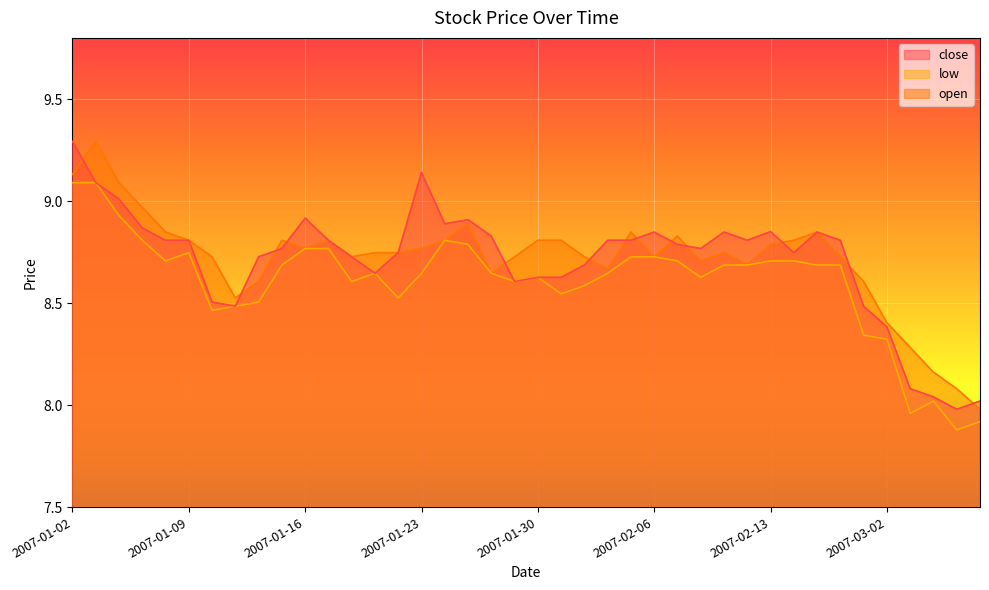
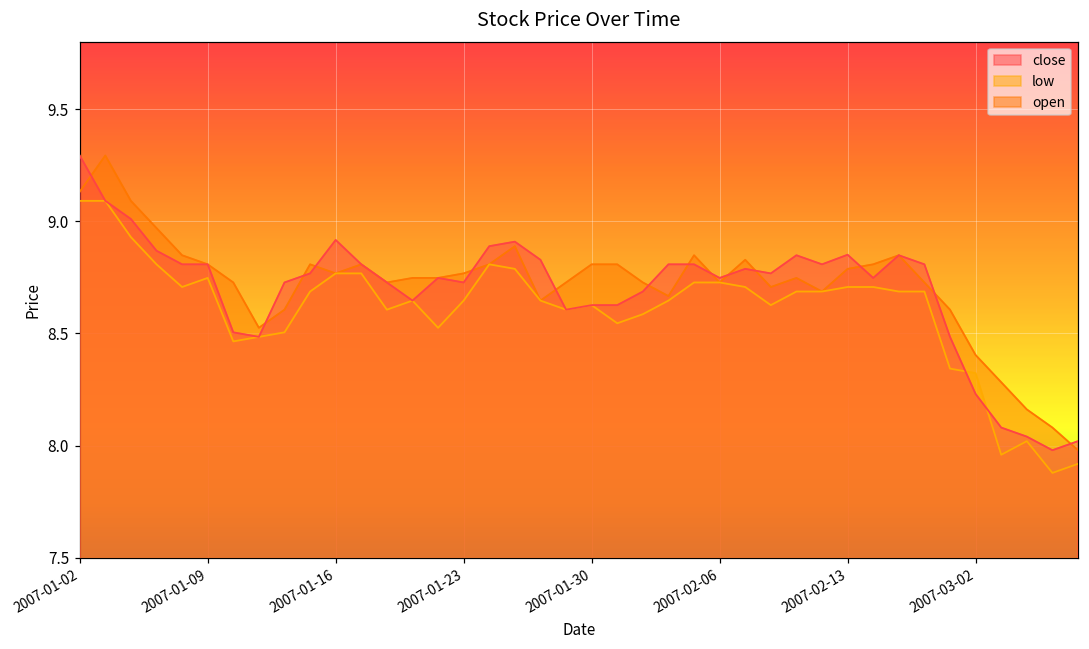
close, 2007-01-23: 9.14 -> 8.73
close, 2007-02-06: 8.85 -> 8.75
close, 2007-03-02: 8.38 -> 8.23
